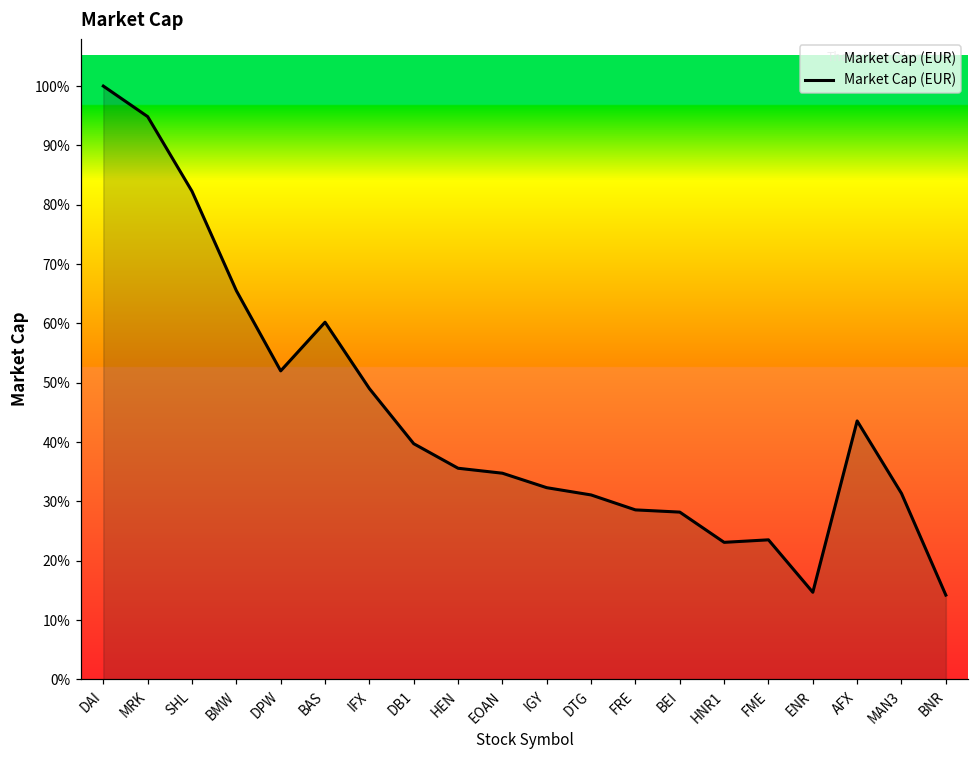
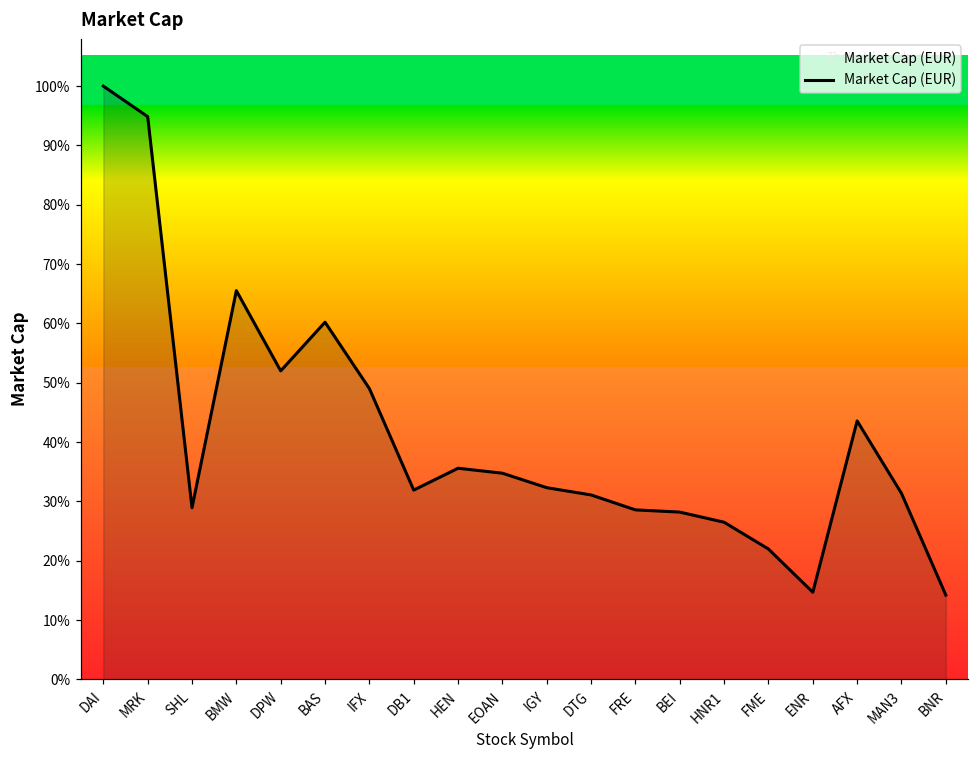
SHL: 82% -> 29%
DB1: 40% -> 32%
HNR1: 23% -> 26%
FME: 24% -> 22%
